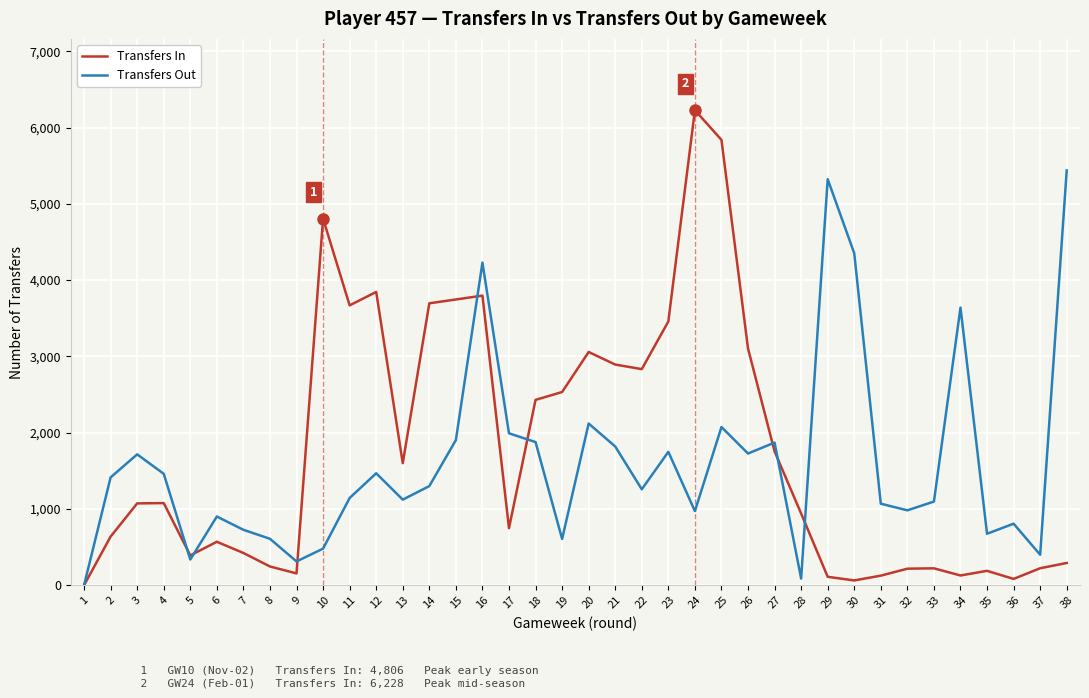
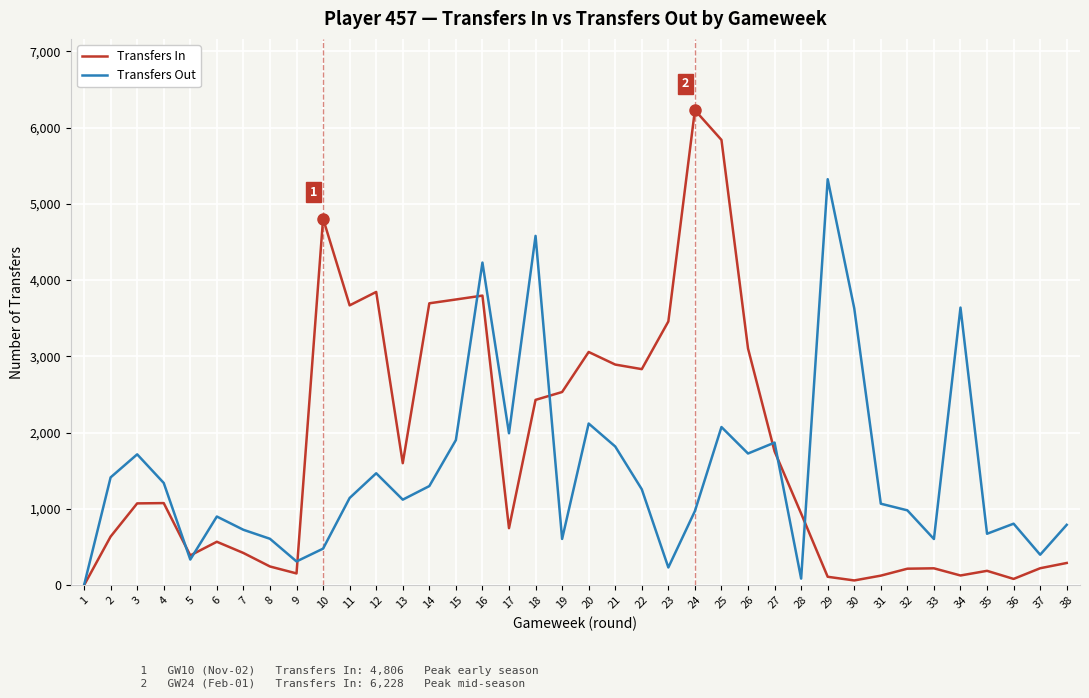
Transfers Out, 4: 1,500 -> 1,300
Transfers Out, 18: 1,900 -> 4,600
Transfers Out, 23: 1,700 -> 200
Transfers Out, 30: 4,400 -> 3,600
Transfers Out, 33: 1,100 -> 600
Transfers Out, 38: 5,400 -> 800
